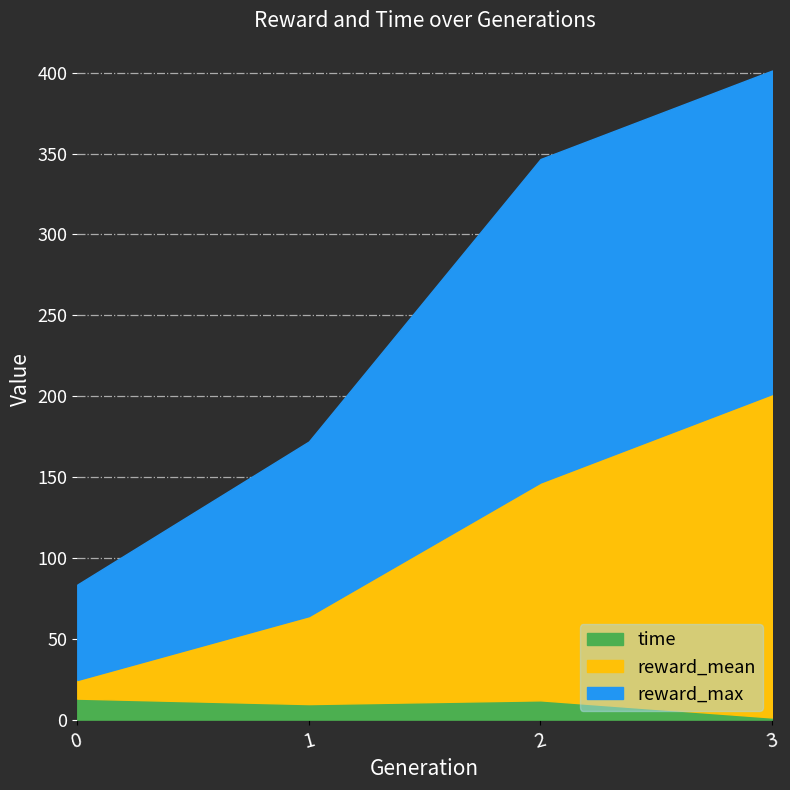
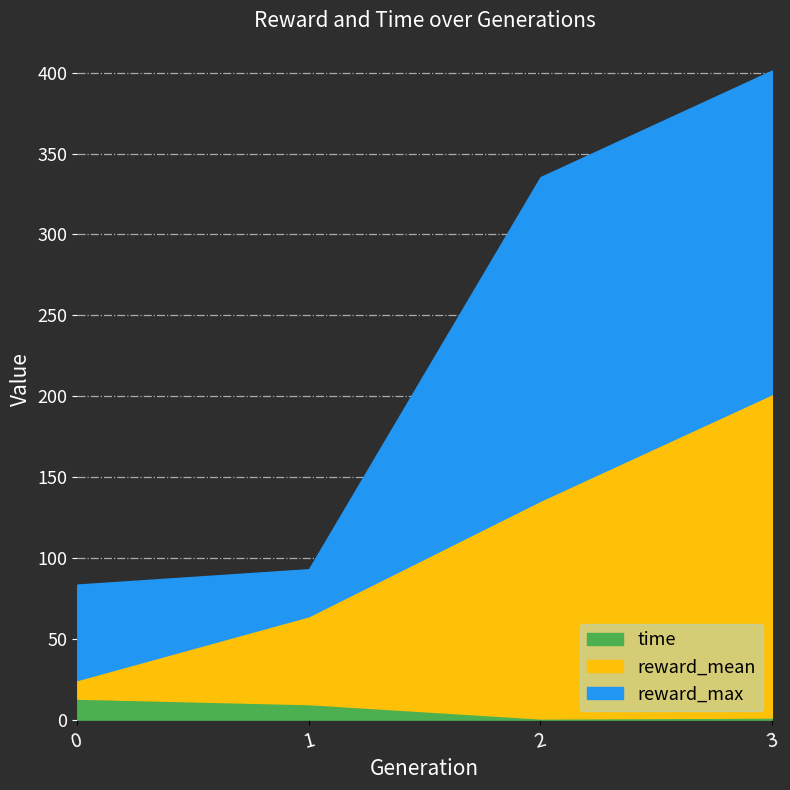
reward_max, 1: 108 -> 29
time, 2: 12 -> 1
